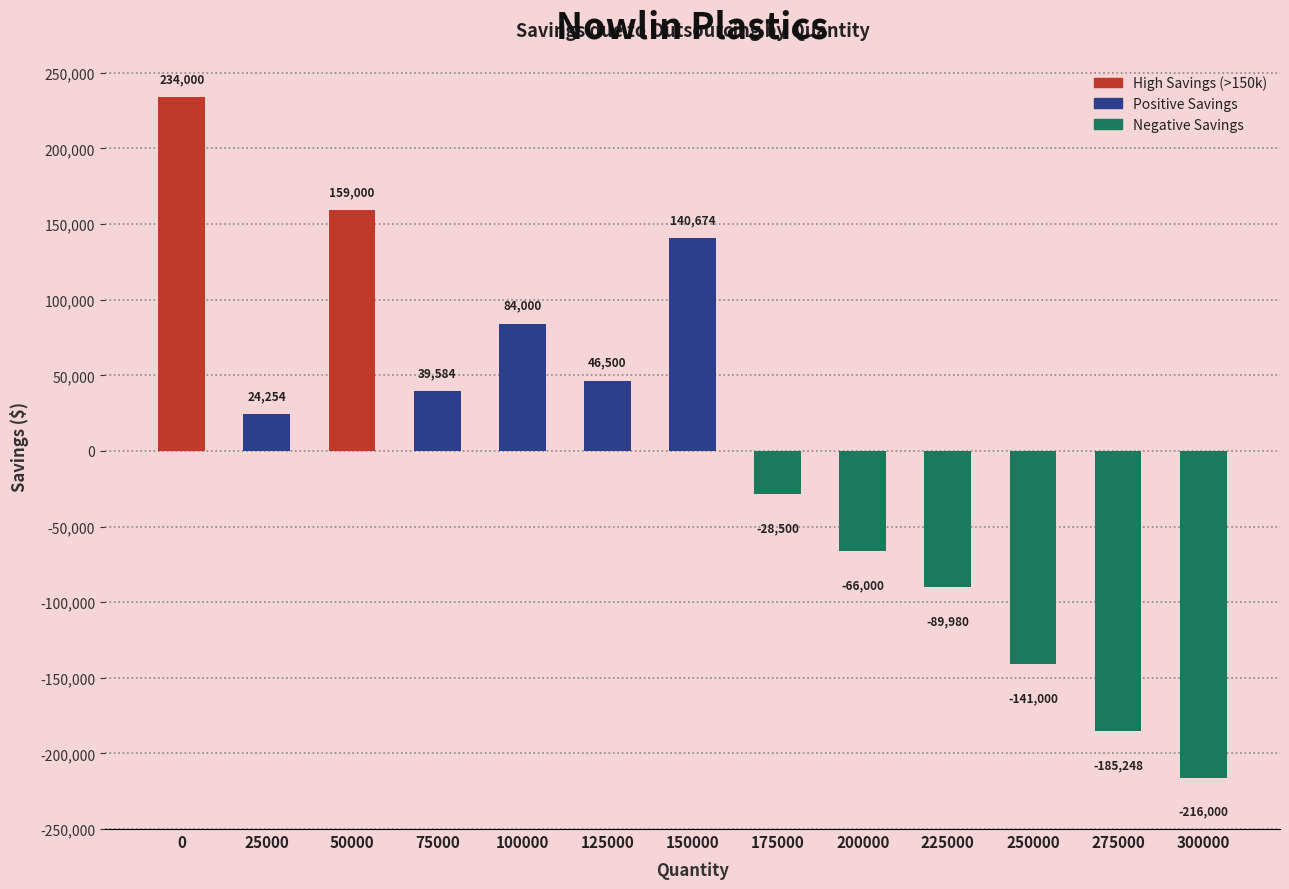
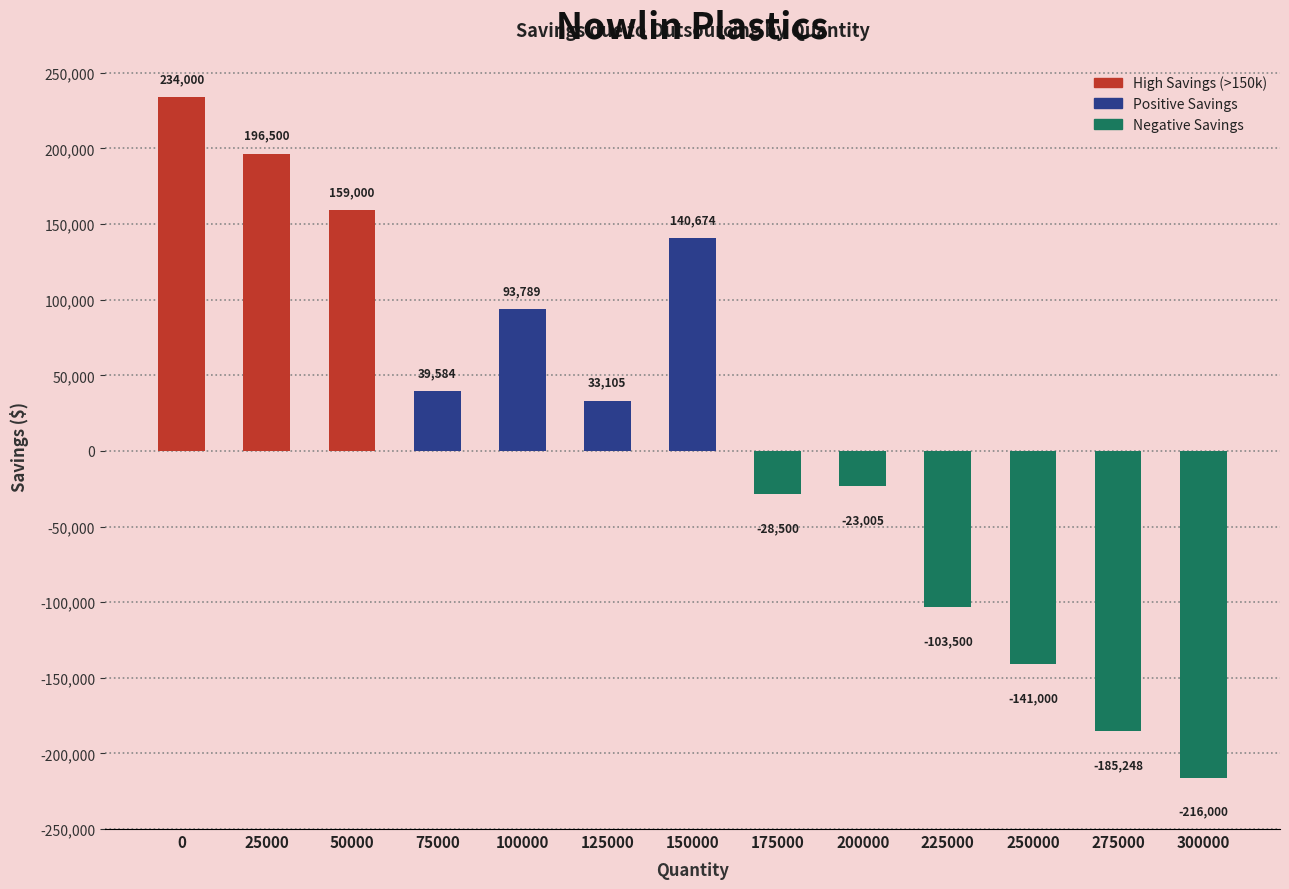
25000: 24,254 -> 196,500
100000: 84,000 -> 93,789
125000: 46,500 -> 33,105
200000: -66,000 -> -23,005
225000: -89,980 -> -103,500
